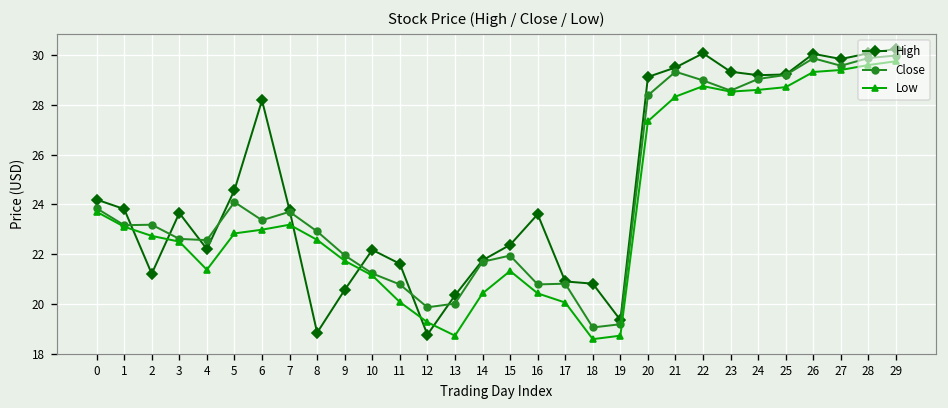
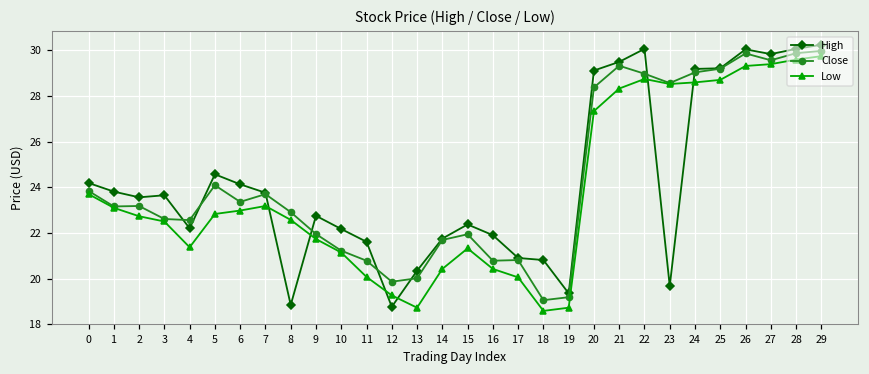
High, 2: 21.2 -> 23.6
High, 6: 28.2 -> 24.1
High, 9: 20.6 -> 22.8
High, 16: 23.6 -> 21.9
High, 23: 29.3 -> 19.7
